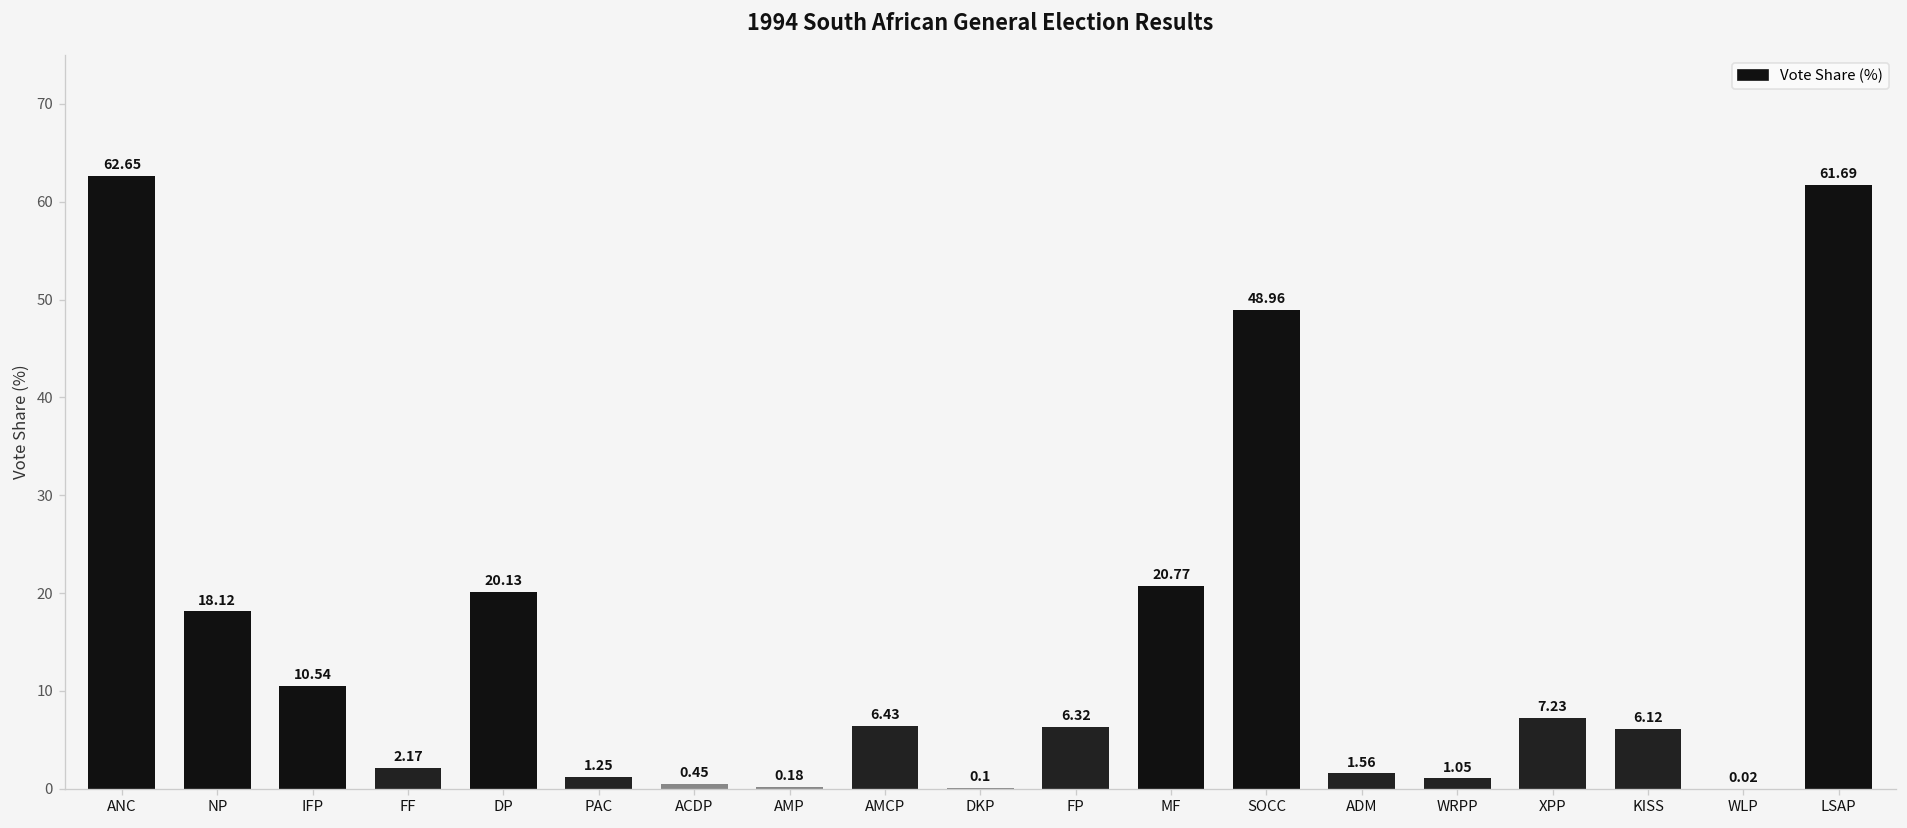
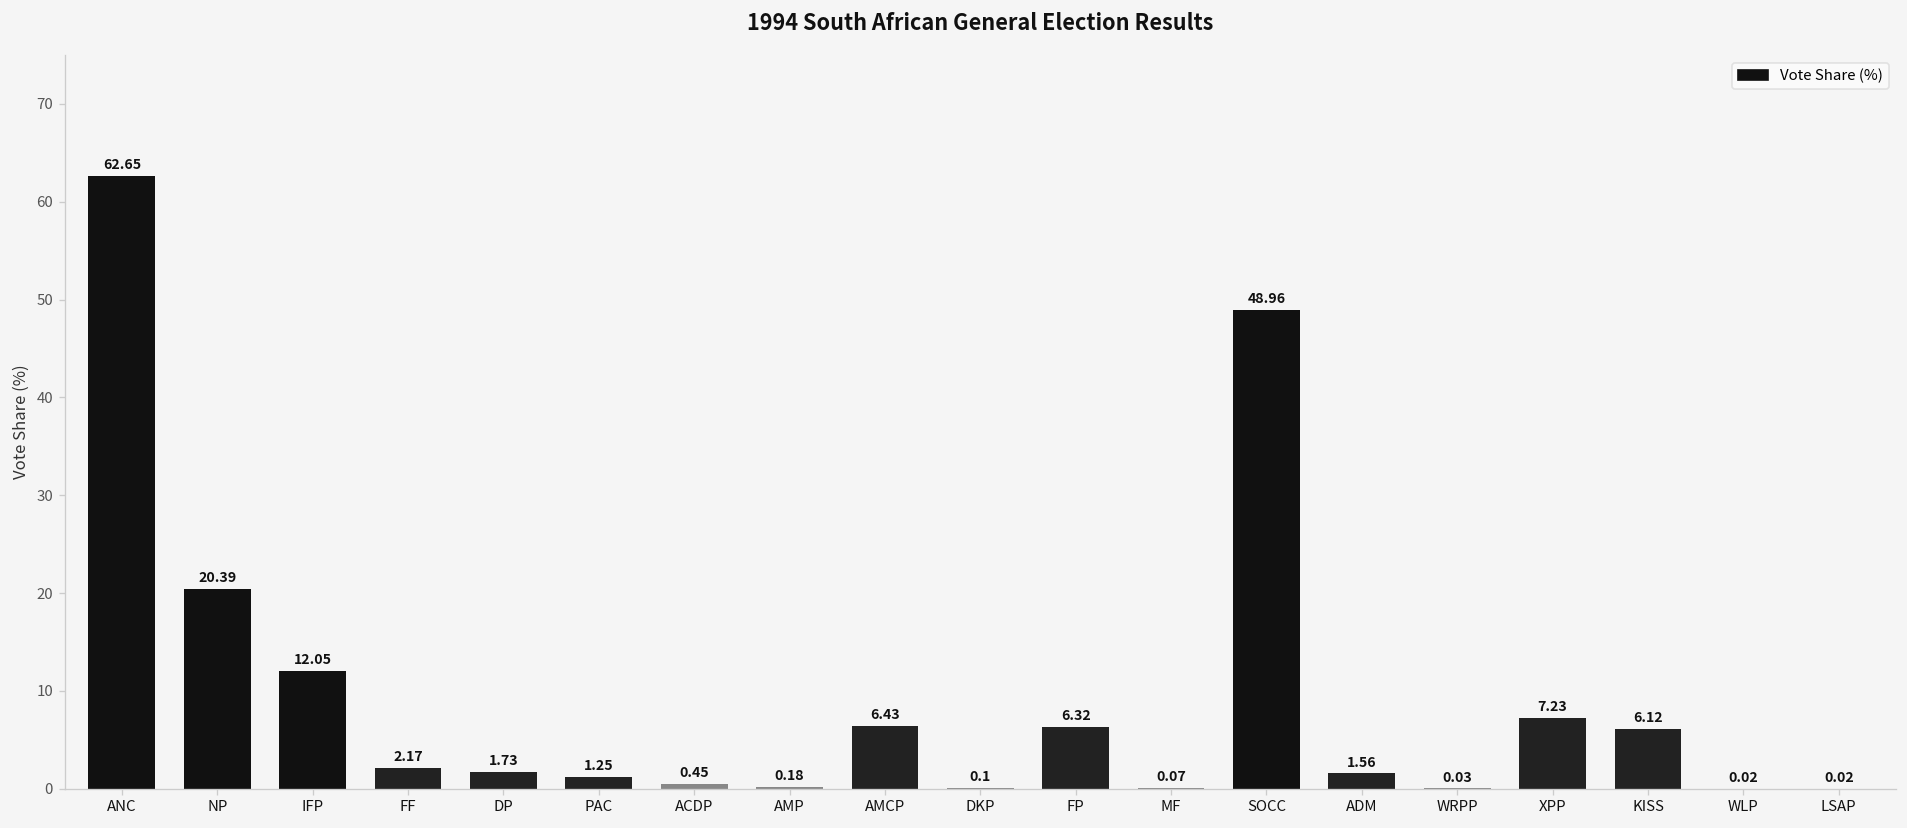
NP: 18.12 -> 20.39
IFP: 10.54 -> 12.05
DP: 20.13 -> 1.73
MF: 20.77 -> 0.07
WRPP: 1.05 -> 0.03
LSAP: 61.69 -> 0.02
